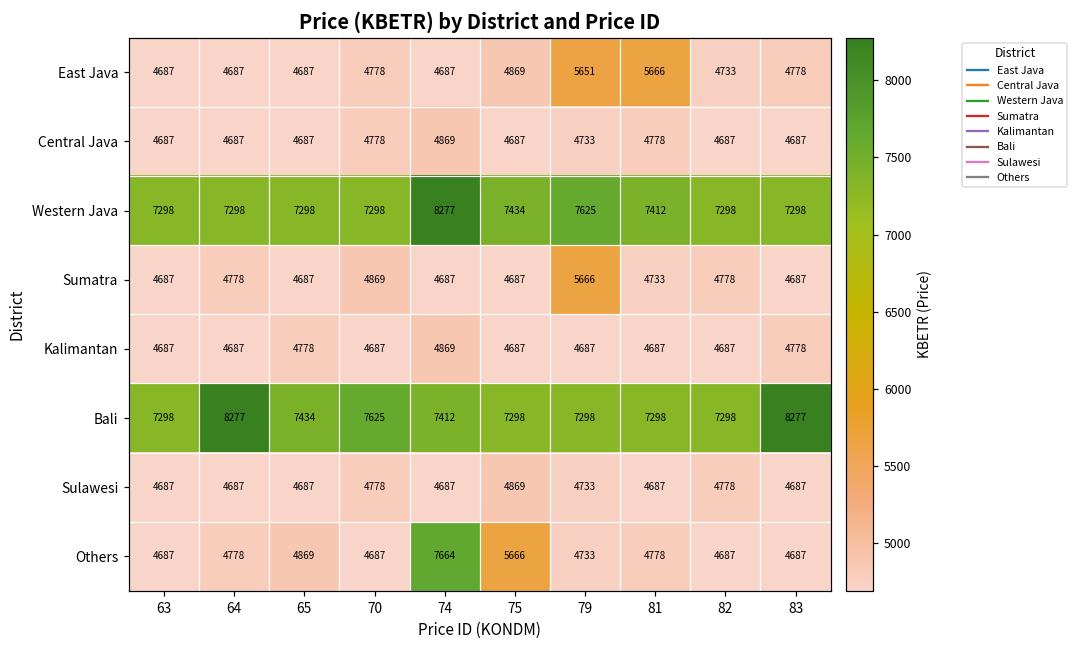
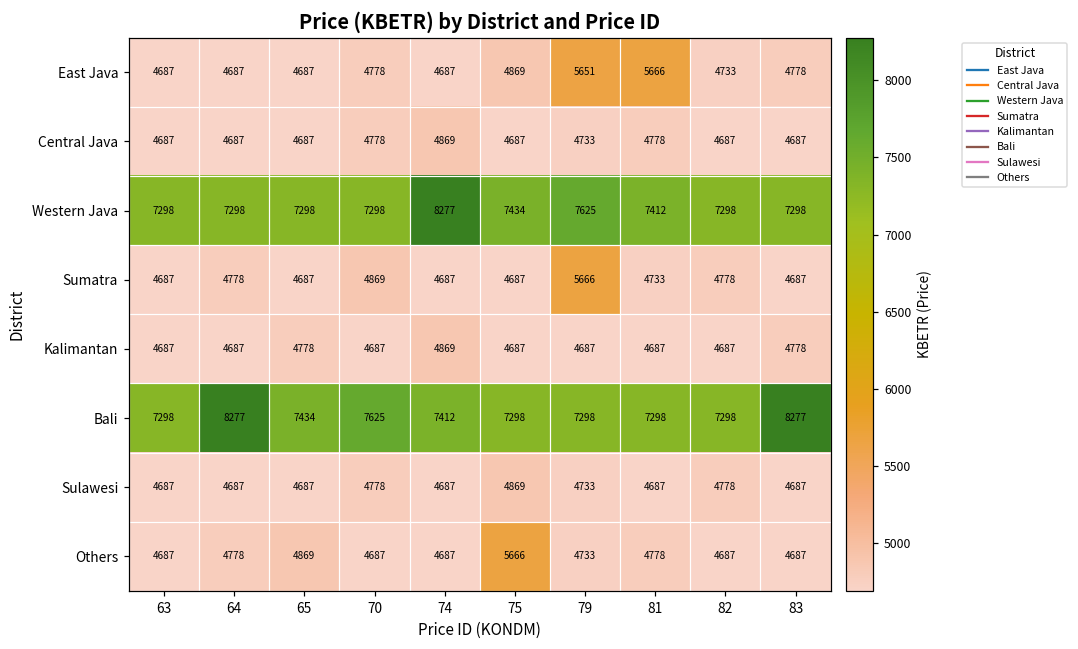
Others, 74: 7664 -> 4687
